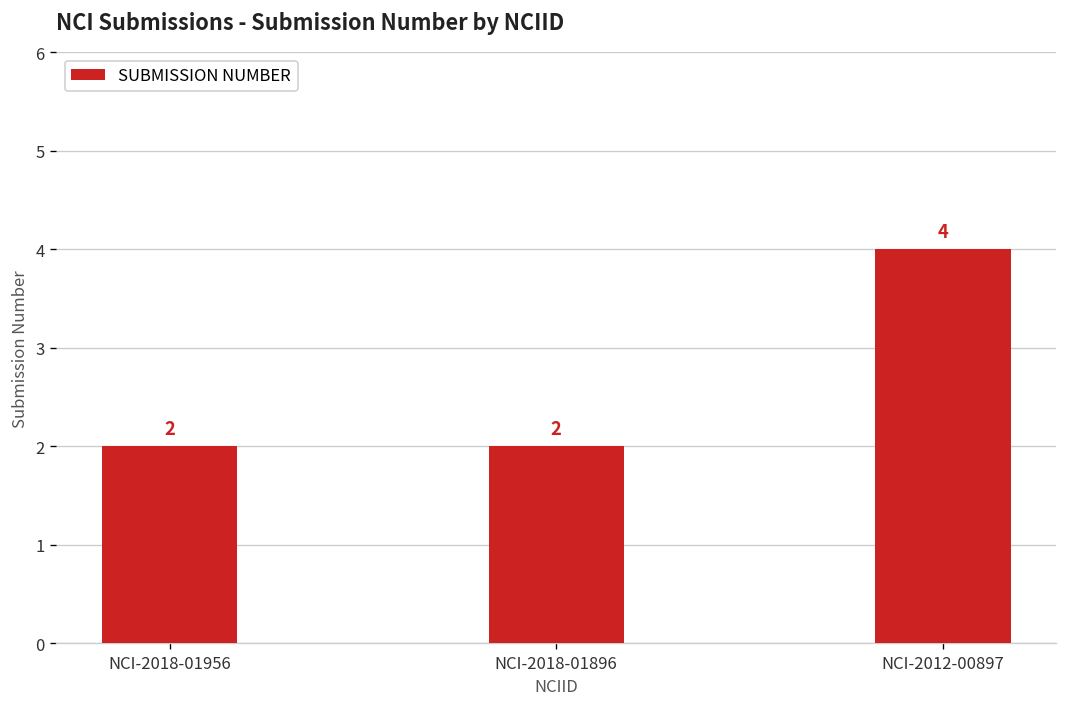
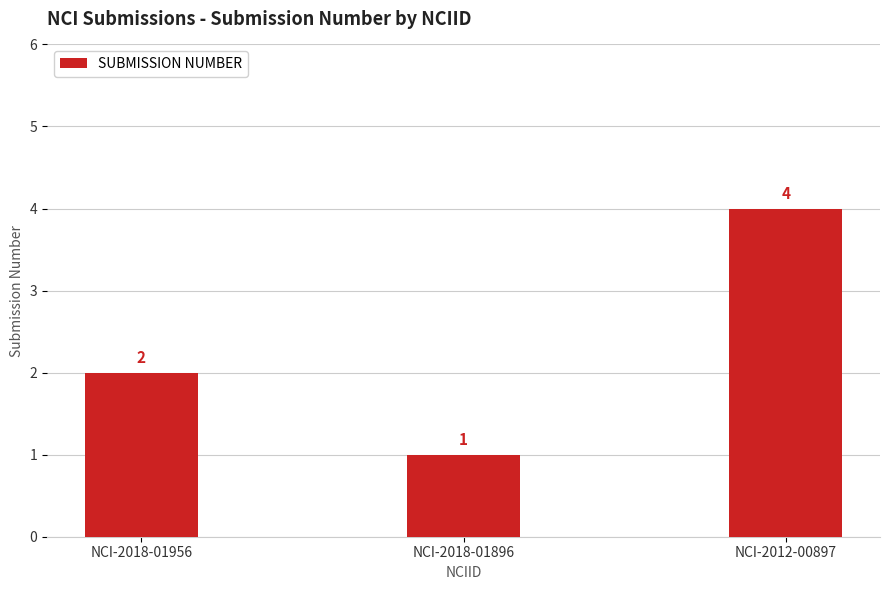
NCI-2018-01896: 2 -> 1
